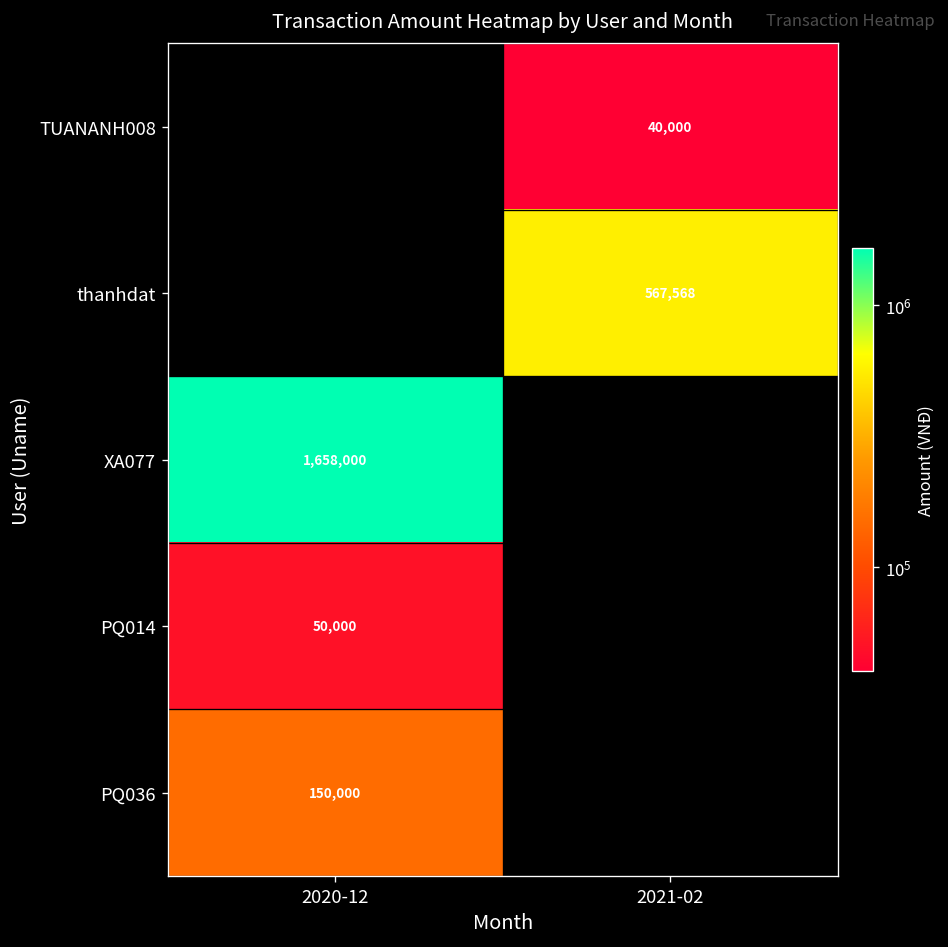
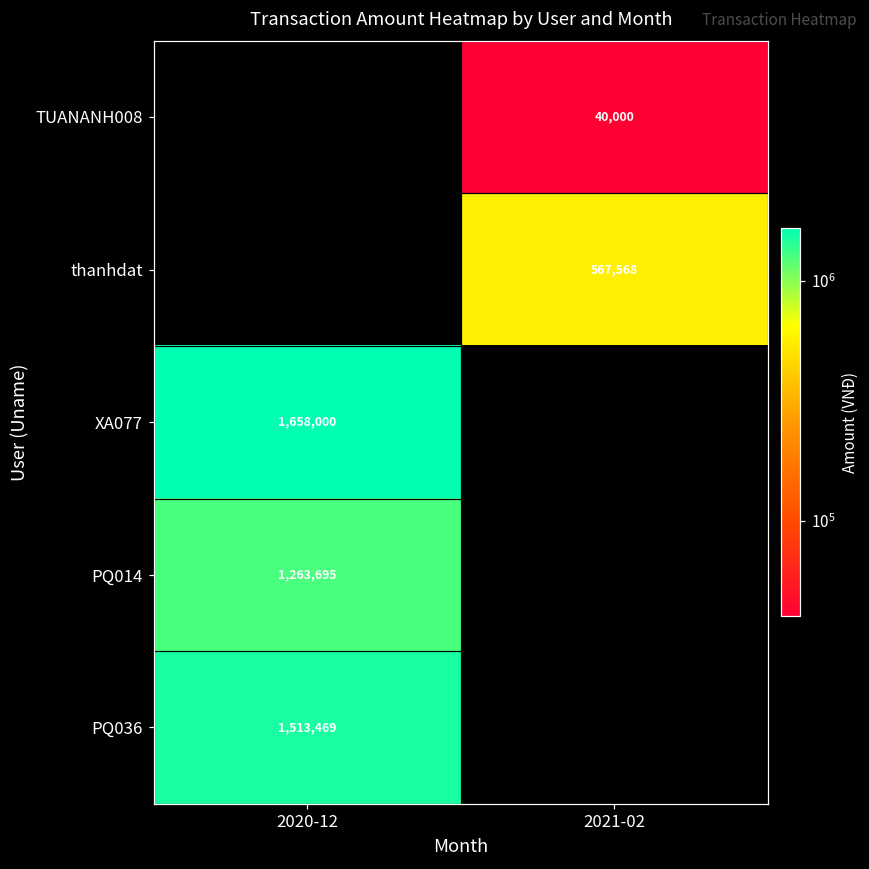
PQ014, 2020-12: 50,000 -> 1,263,695
PQ036, 2020-12: 150,000 -> 1,513,469
